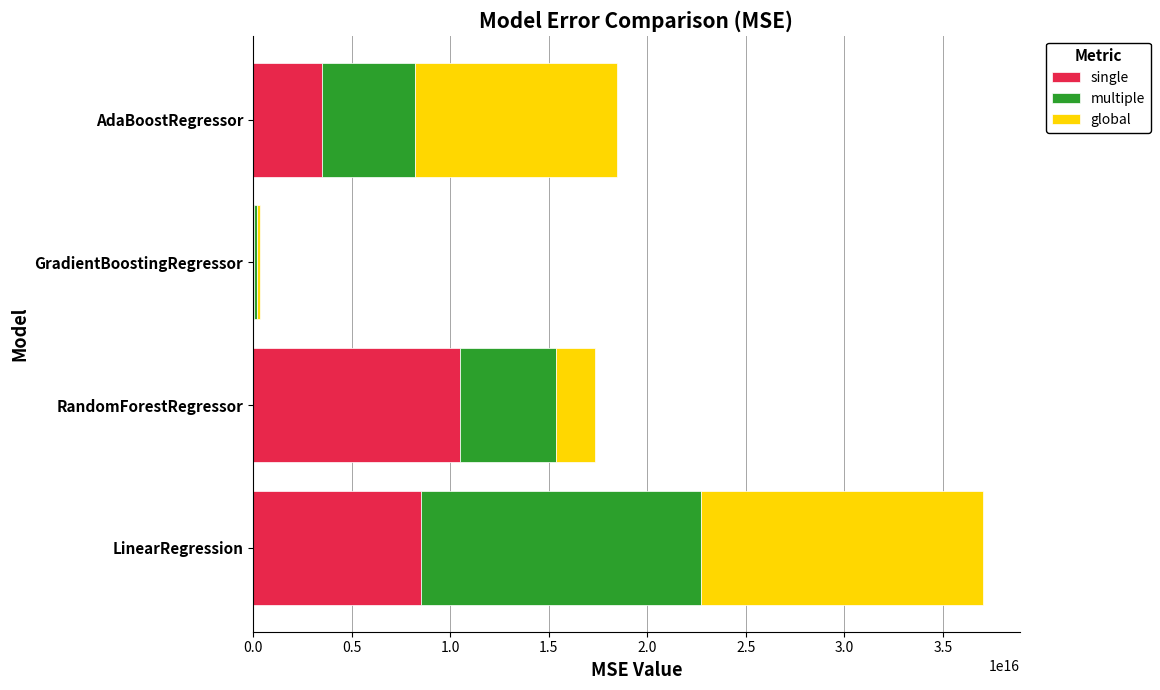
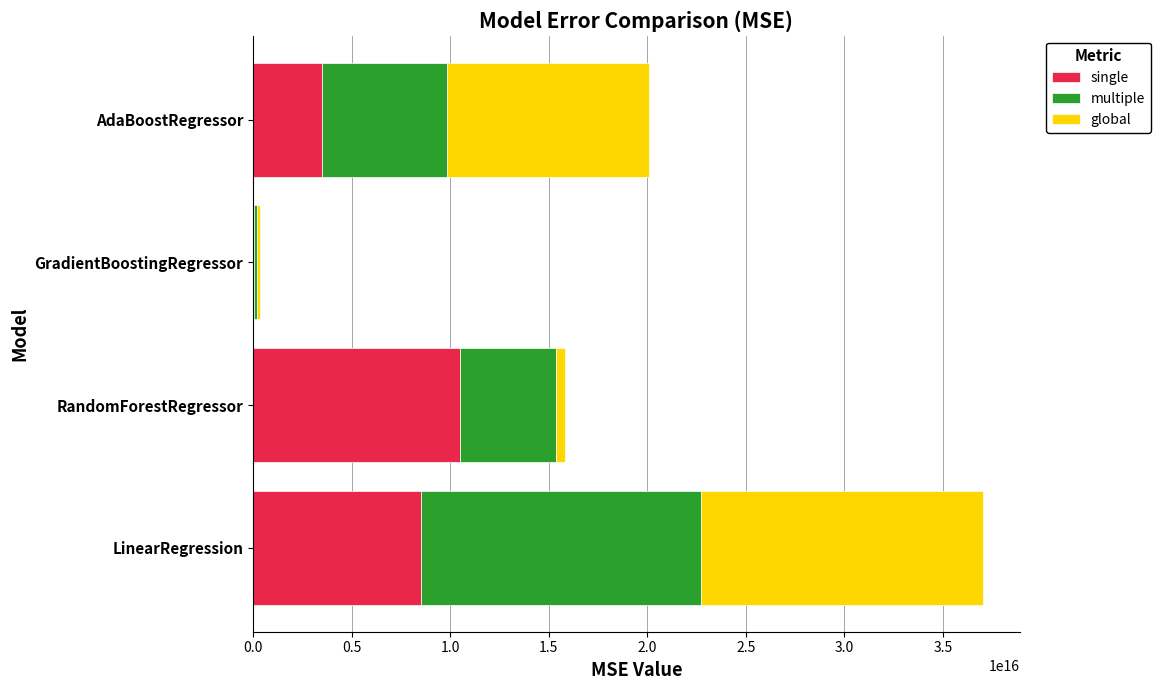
multiple, AdaBoostRegressor: 4700000000000000 -> 6400000000000000
global, RandomForestRegressor: 2000000000000000 -> 500000000000000
